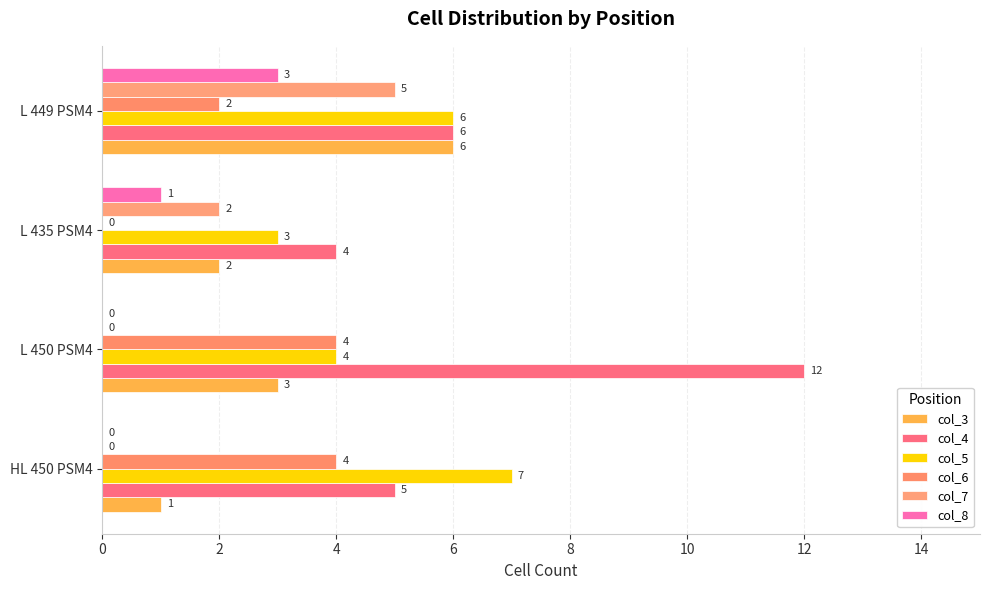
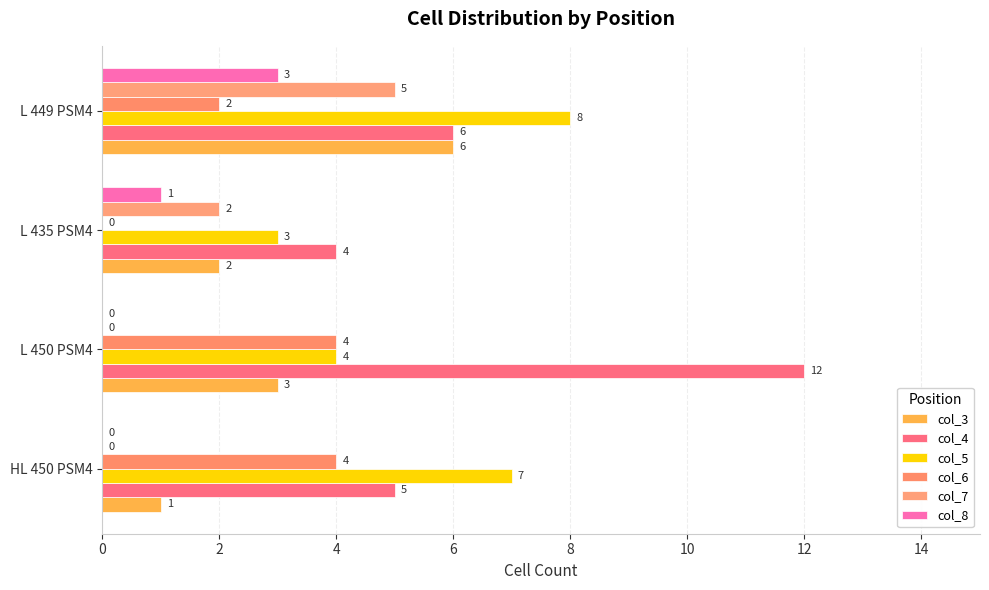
col_5, L 449 PSM4: 6 -> 8
